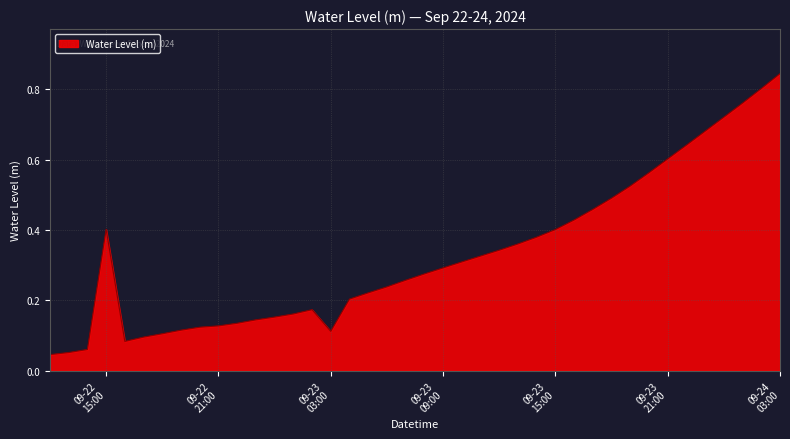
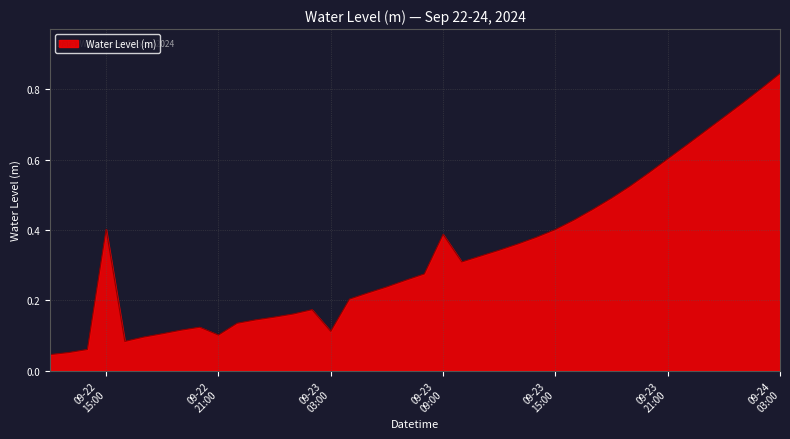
09-22 21:00: 0.13 -> 0.10
09-23 09:00: 0.29 -> 0.39
